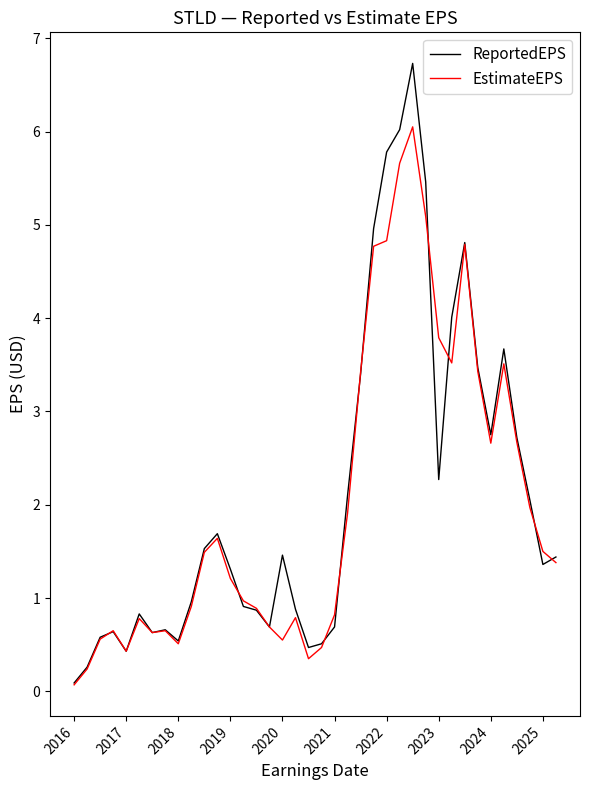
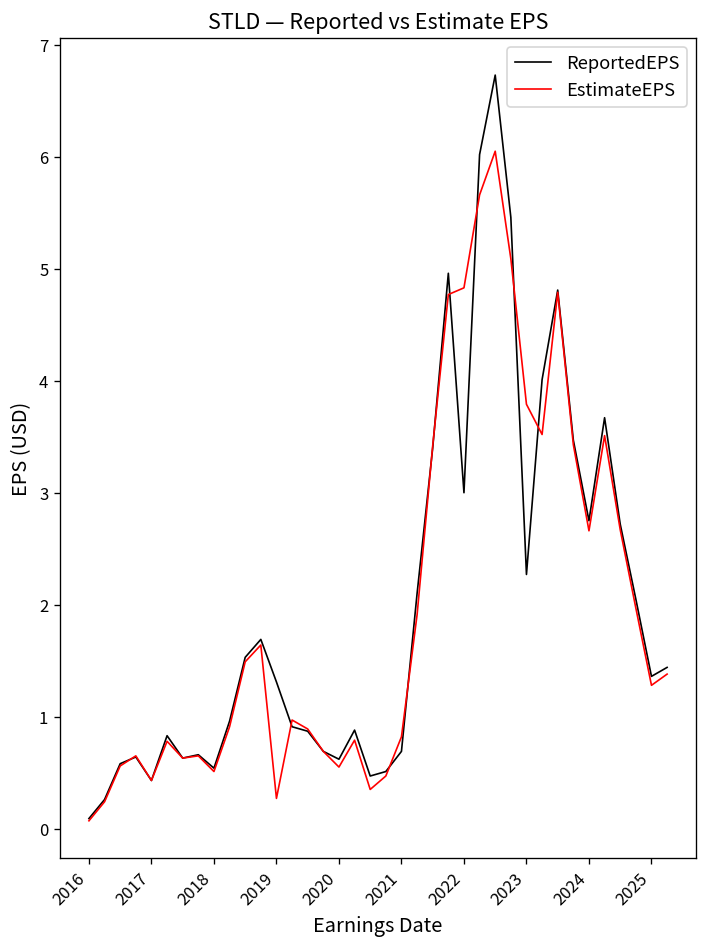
EstimateEPS, 2019: 1.2 -> 0.3
ReportedEPS, 2020: 1.5 -> 0.6
ReportedEPS, 2022: 5.8 -> 3.0
EstimateEPS, 2025: 1.5 -> 1.3
